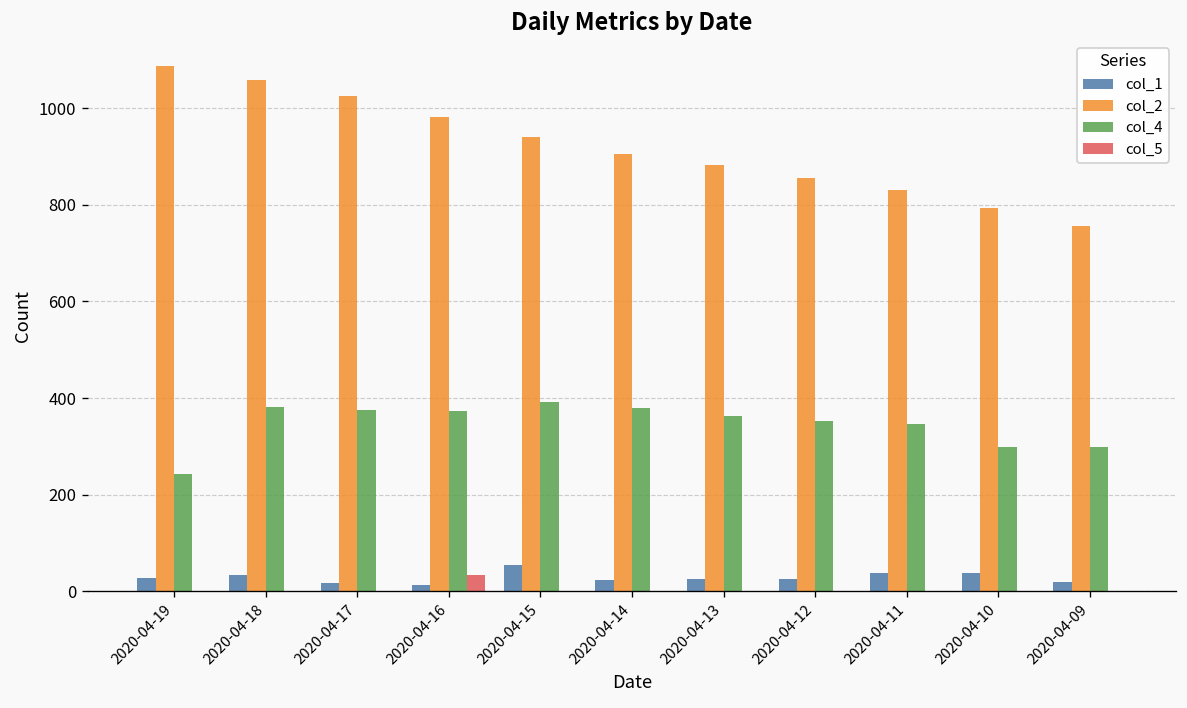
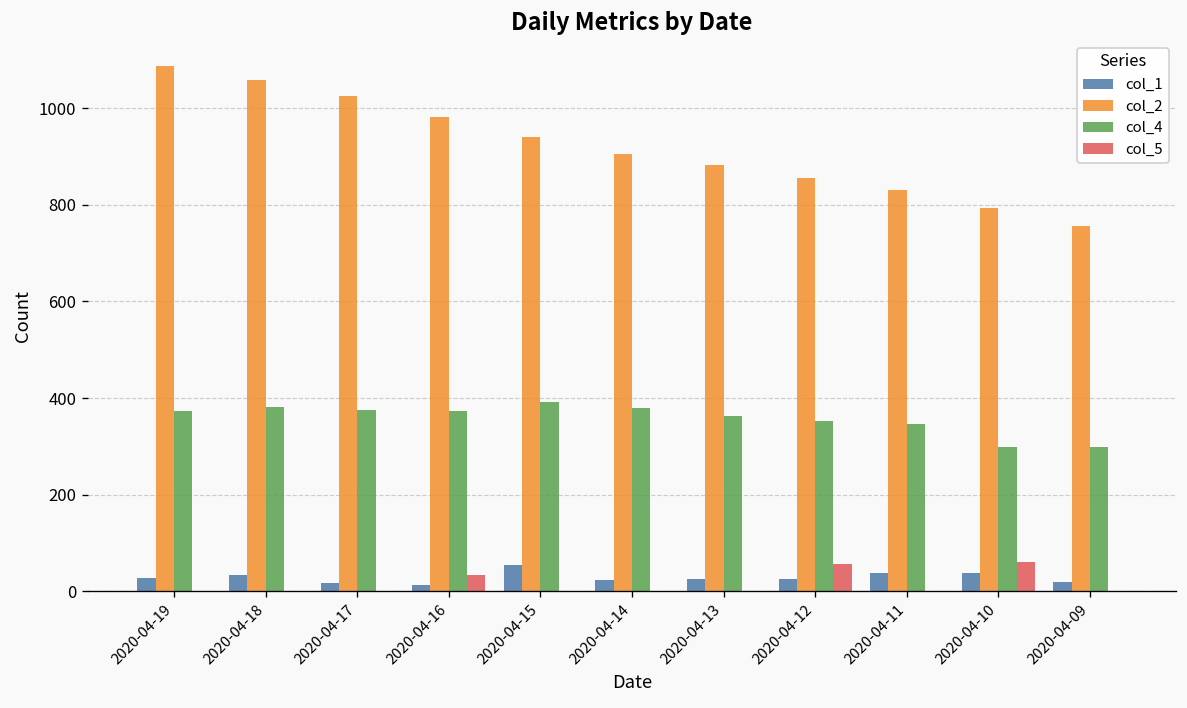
col_4, 2020-04-19: 240 -> 370
col_5, 2020-04-12: 0 -> 60
col_5, 2020-04-10: 0 -> 60
